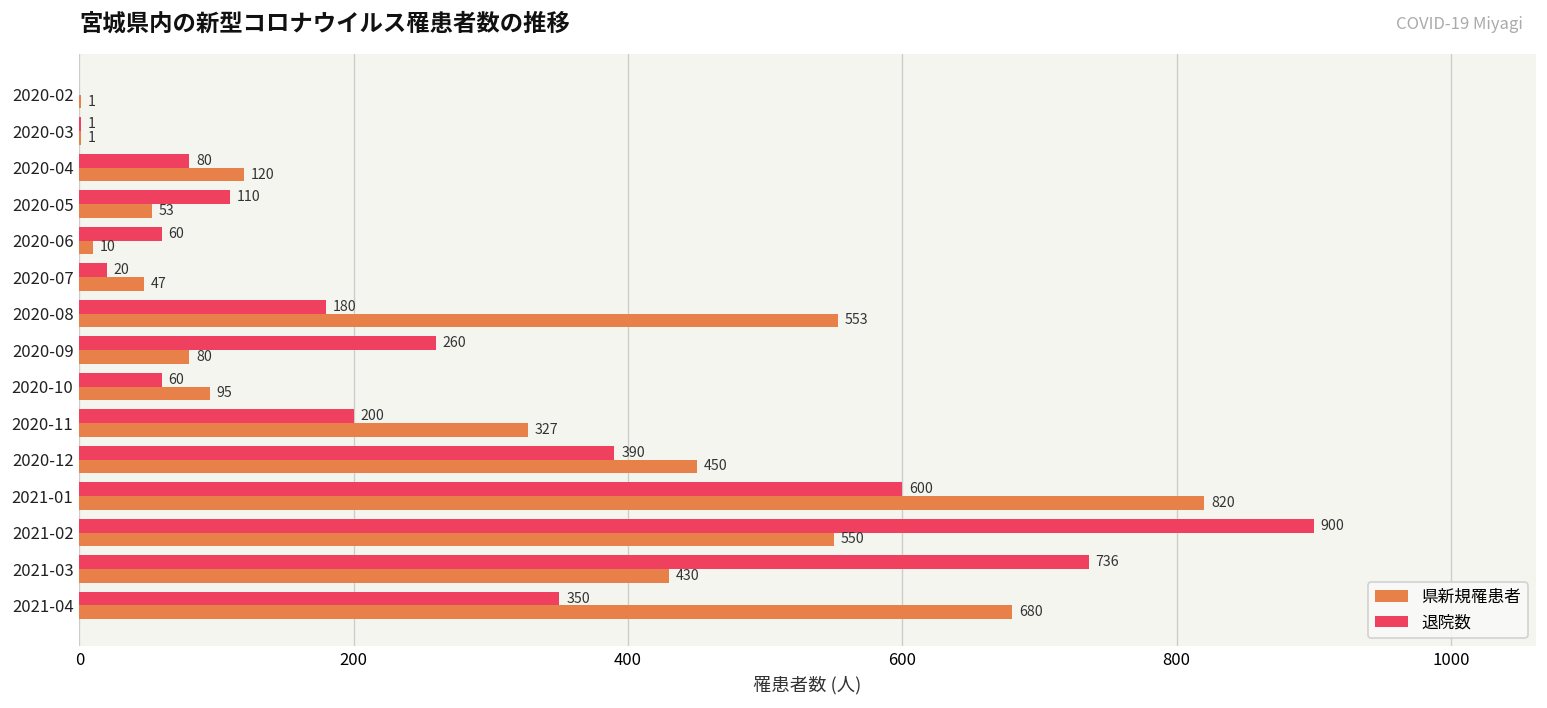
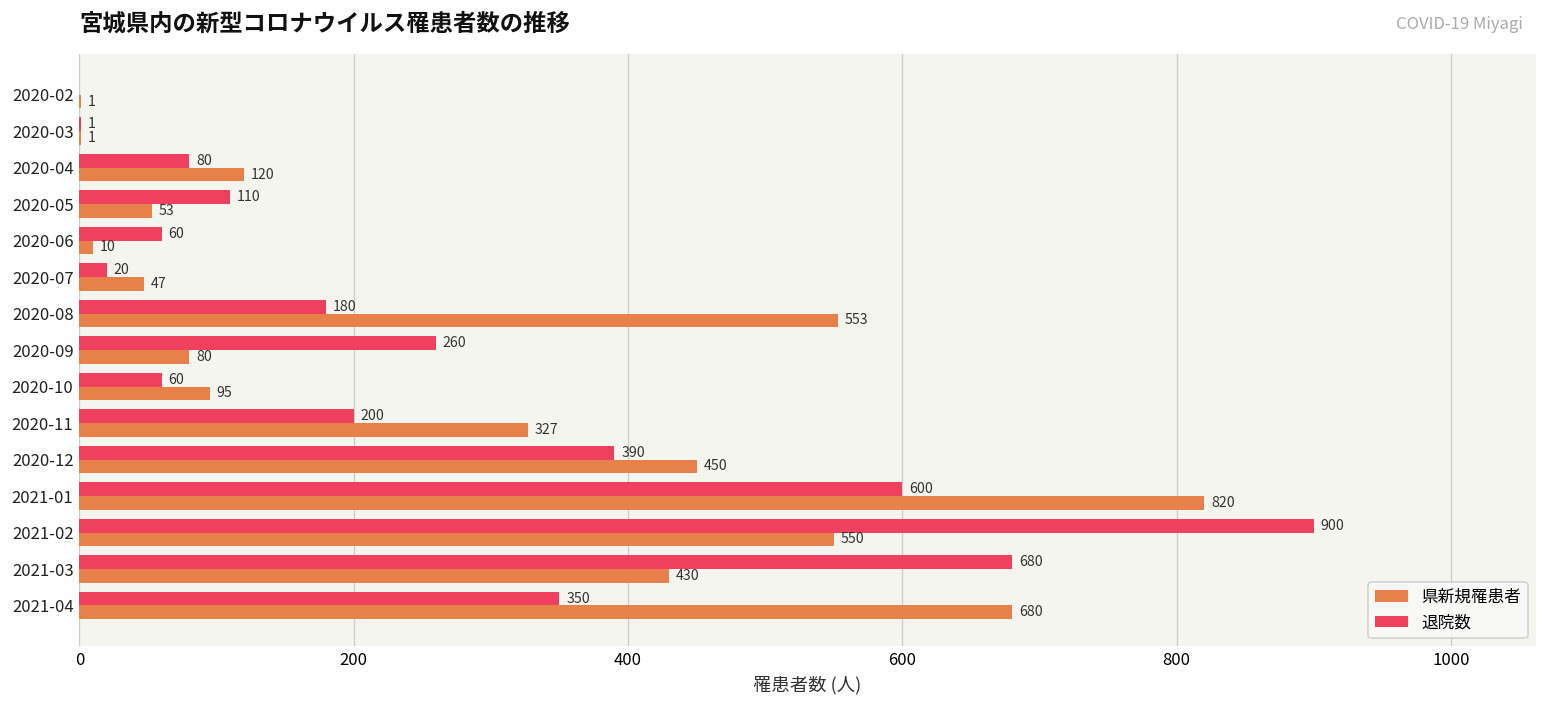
退院数, 2021-03: 736 -> 680
